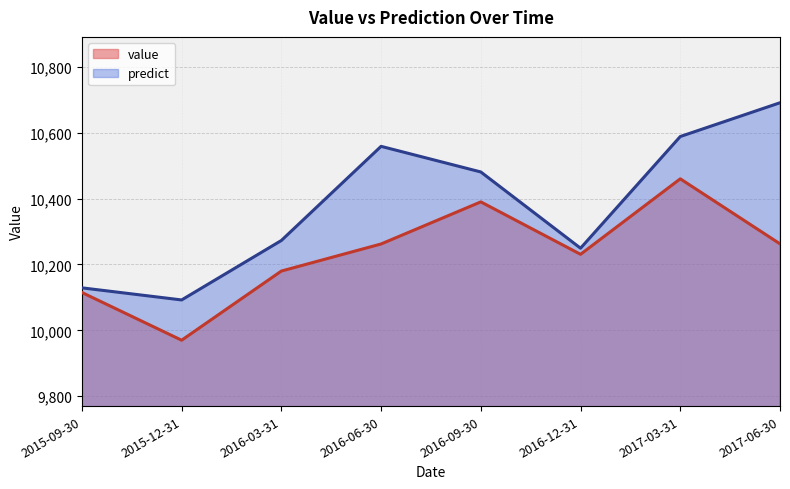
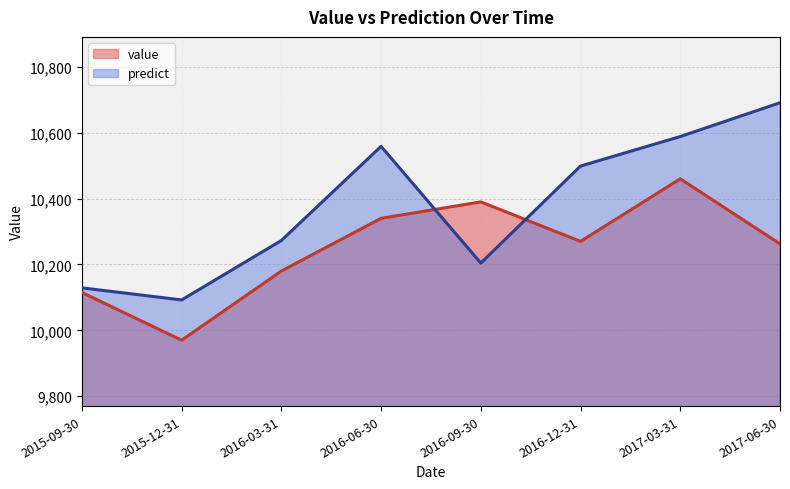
value, 2016-06-30: 10,260 -> 10,340
predict, 2016-09-30: 10,480 -> 10,200
value, 2016-12-31: 10,230 -> 10,270
predict, 2016-12-31: 10,250 -> 10,500
